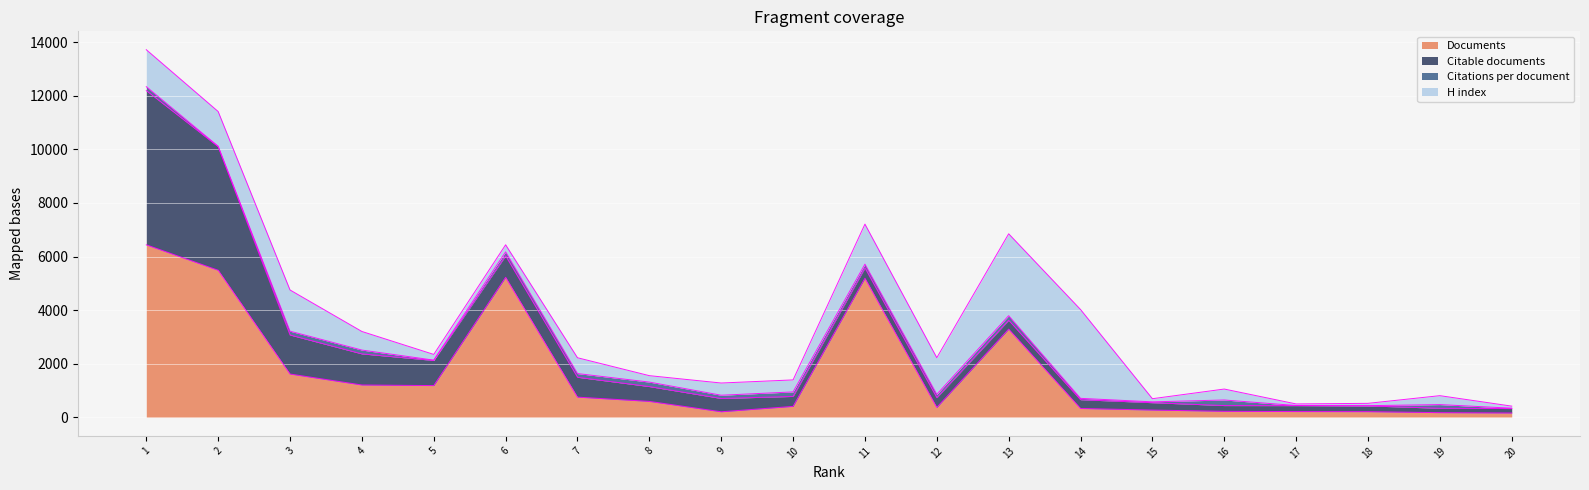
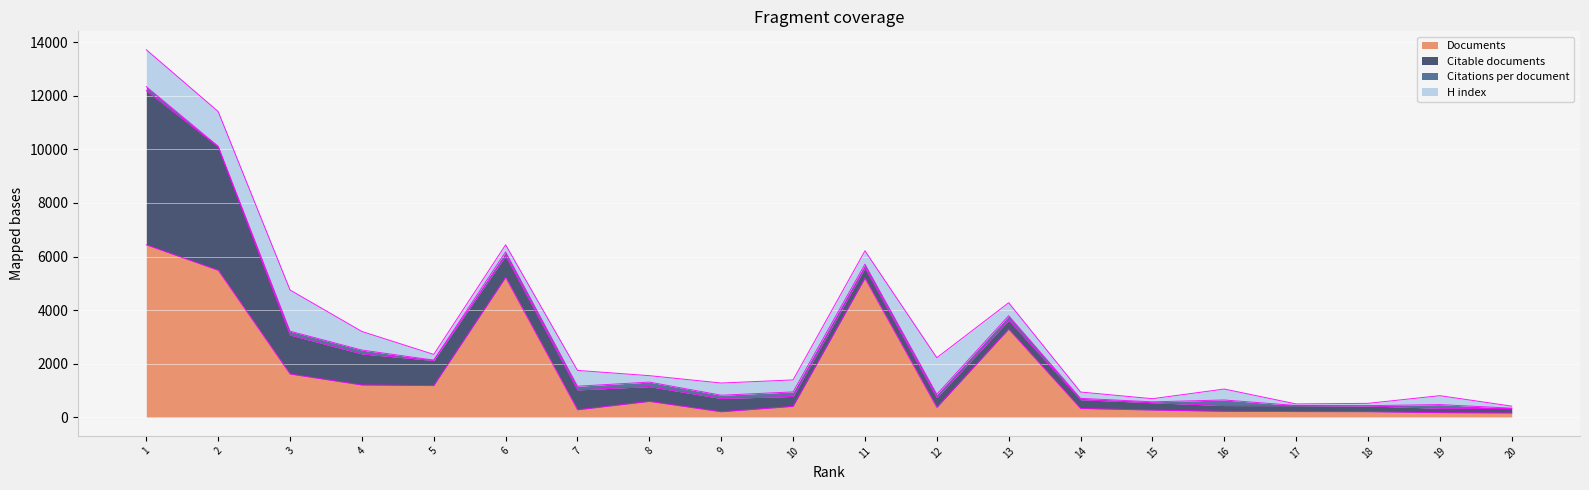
Documents, 7: 800 -> 300
H index, 11: 1500 -> 500
H index, 13: 3100 -> 500
H index, 14: 3300 -> 200
